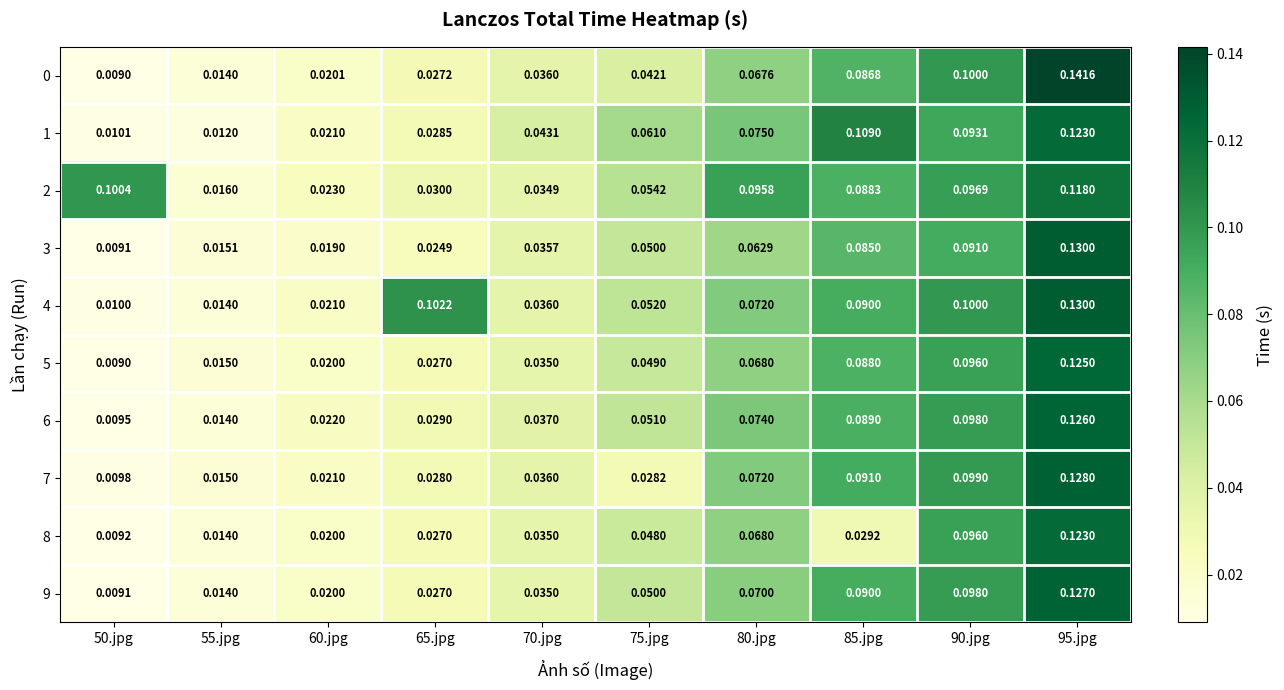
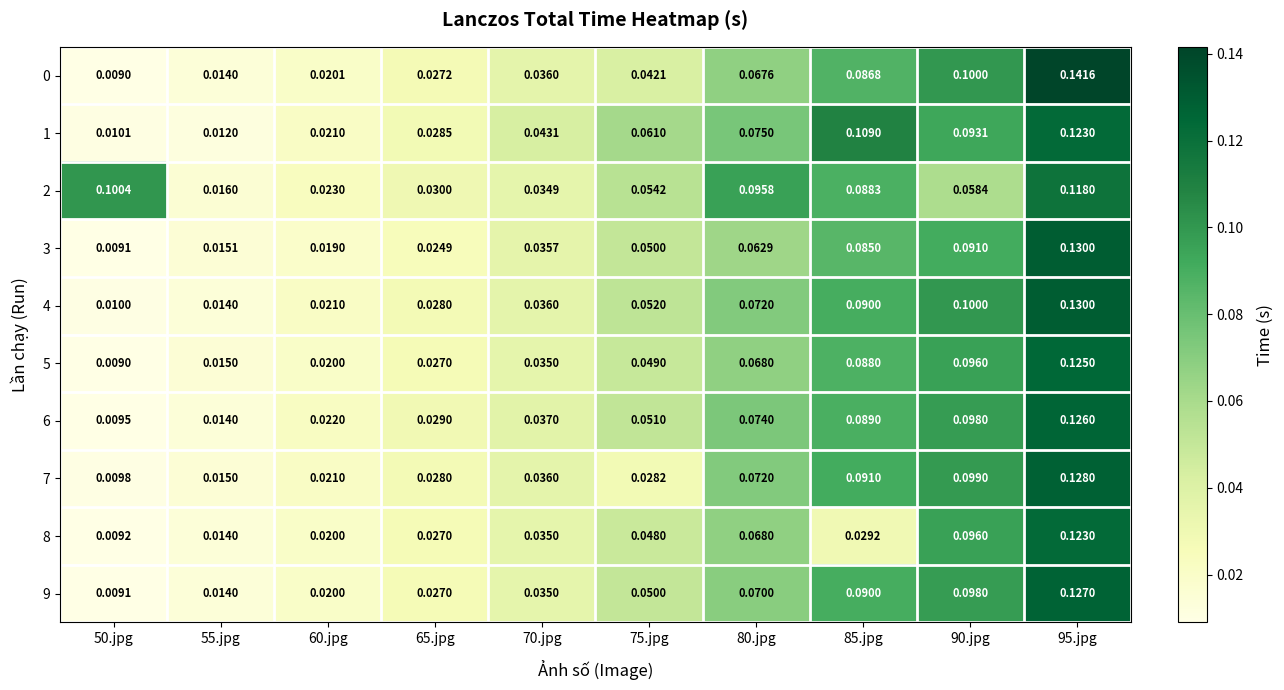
2, 90.jpg: 0.0969 -> 0.0584
4, 65.jpg: 0.1022 -> 0.0280
